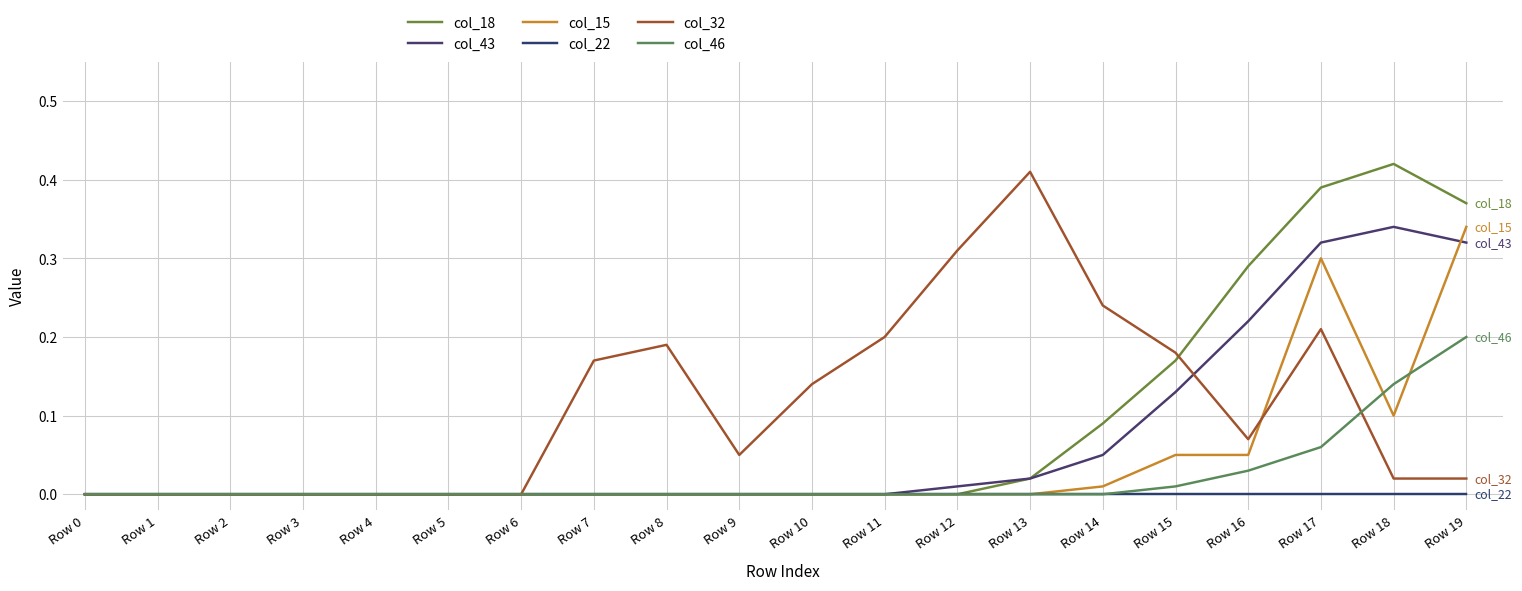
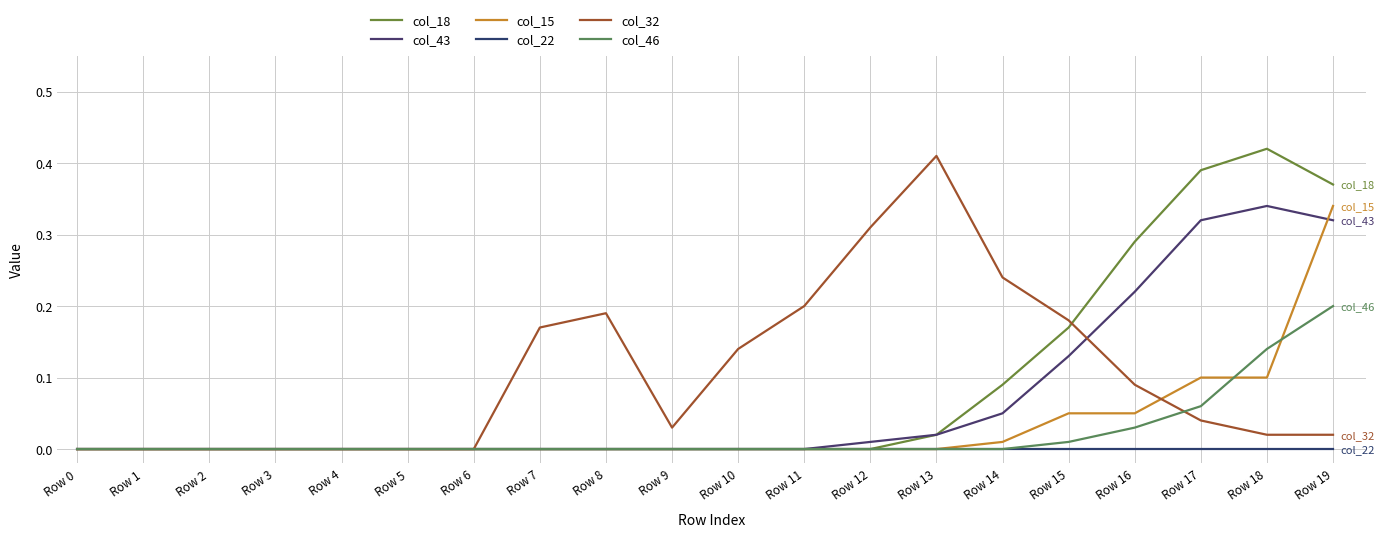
col_32, Row 9: 0.05 -> 0.03
col_32, Row 16: 0.07 -> 0.09
col_15, Row 17: 0.3 -> 0.1
col_32, Row 17: 0.21 -> 0.04
